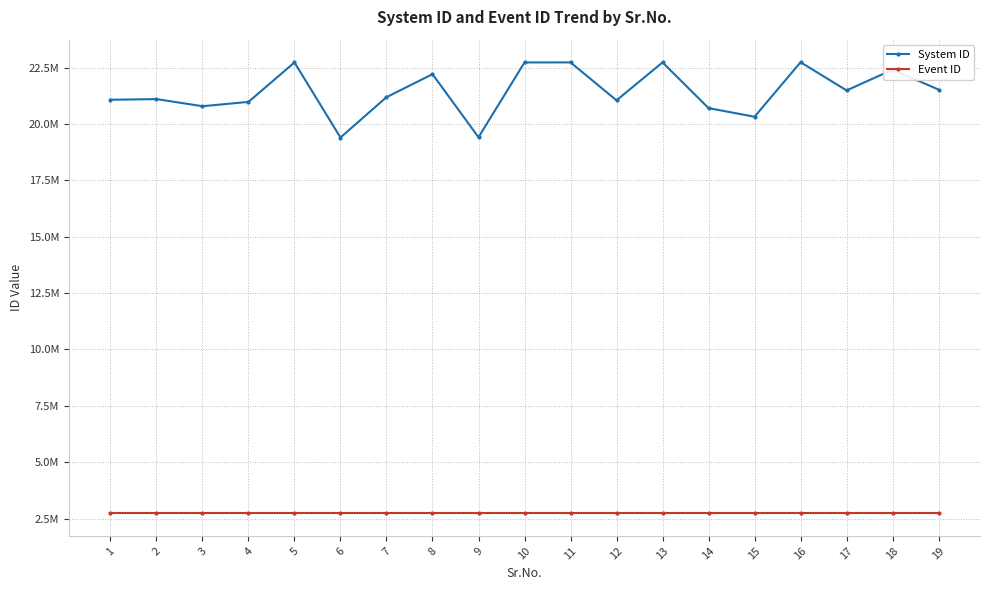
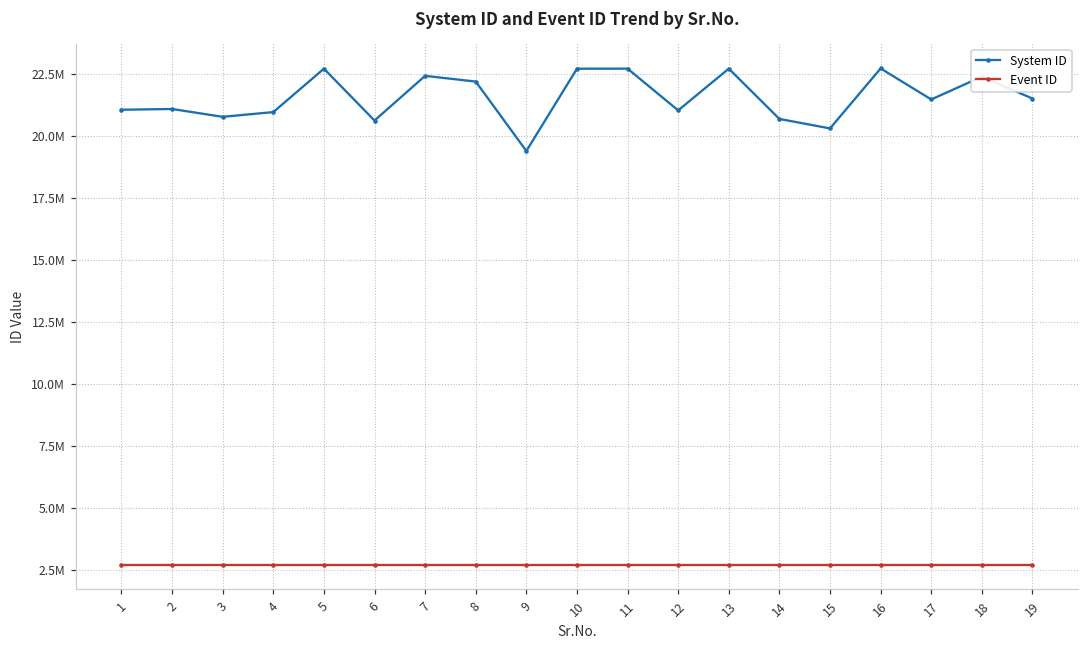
System ID, 6: 19400000 -> 20600000
System ID, 7: 21200000 -> 22400000
